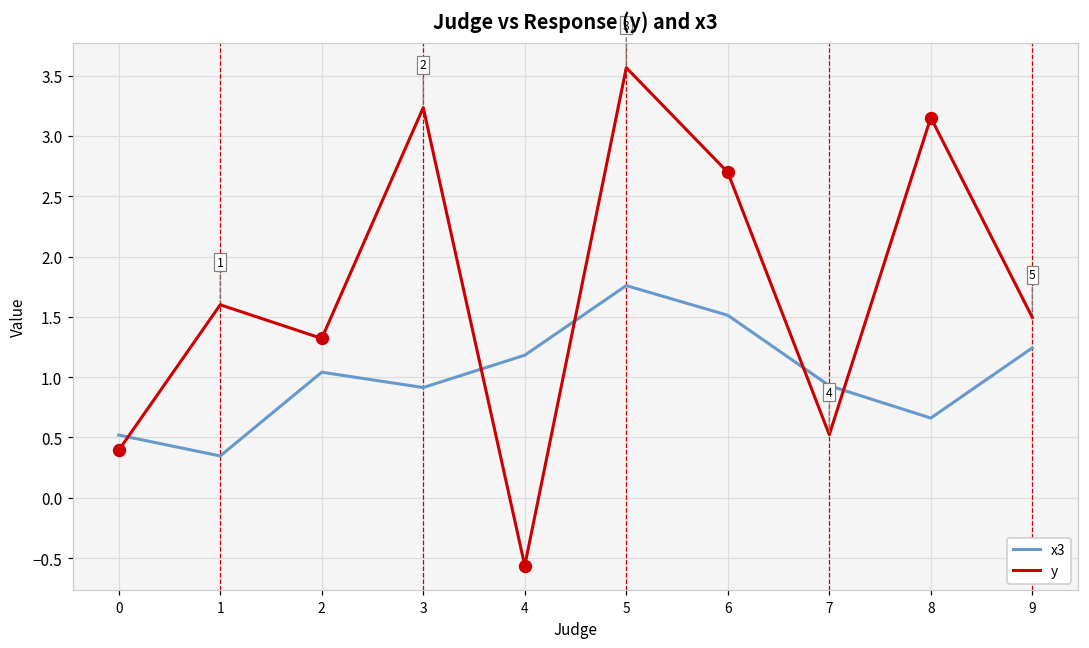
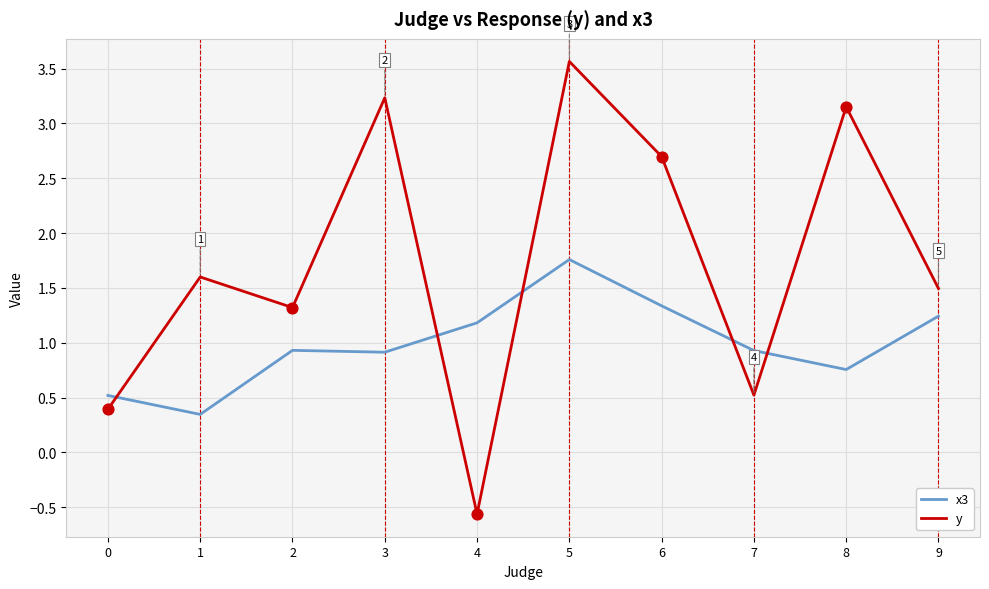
x3, 2: 1.04 -> 0.93
x3, 6: 1.51 -> 1.34
x3, 8: 0.66 -> 0.76
